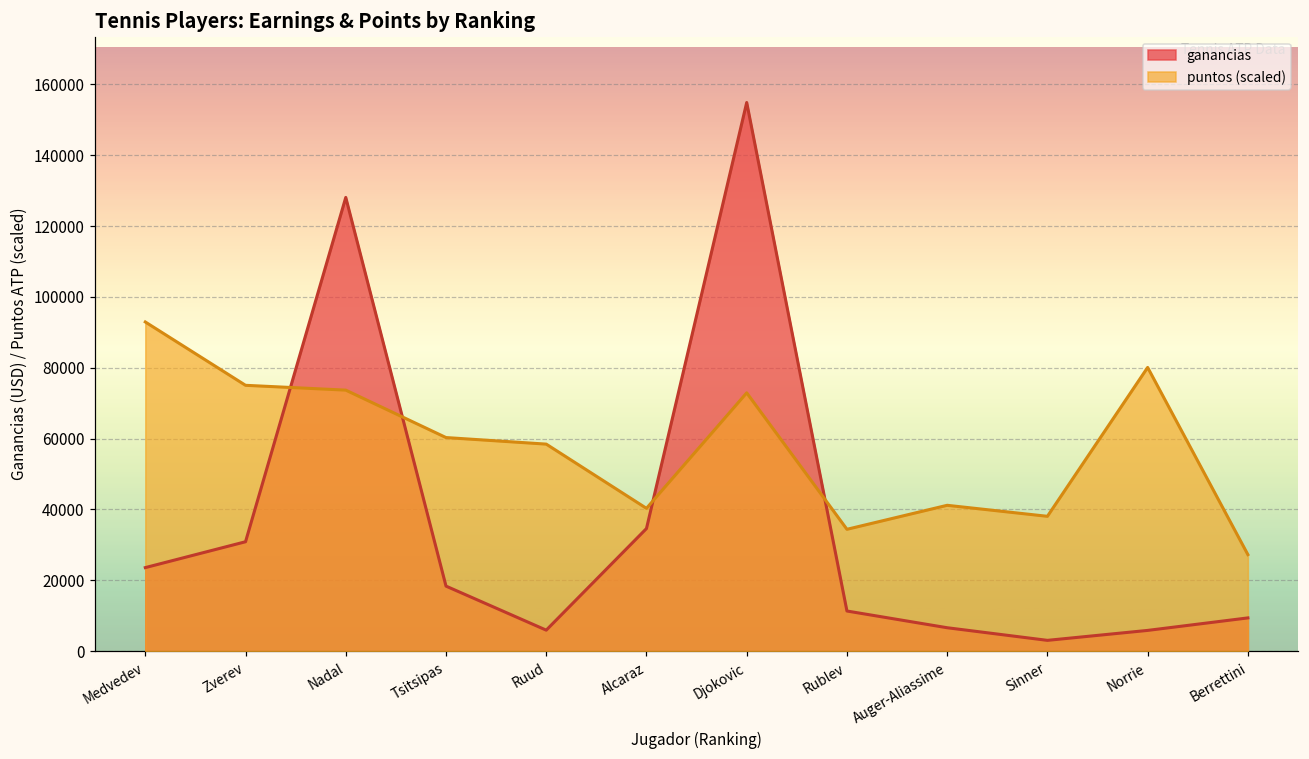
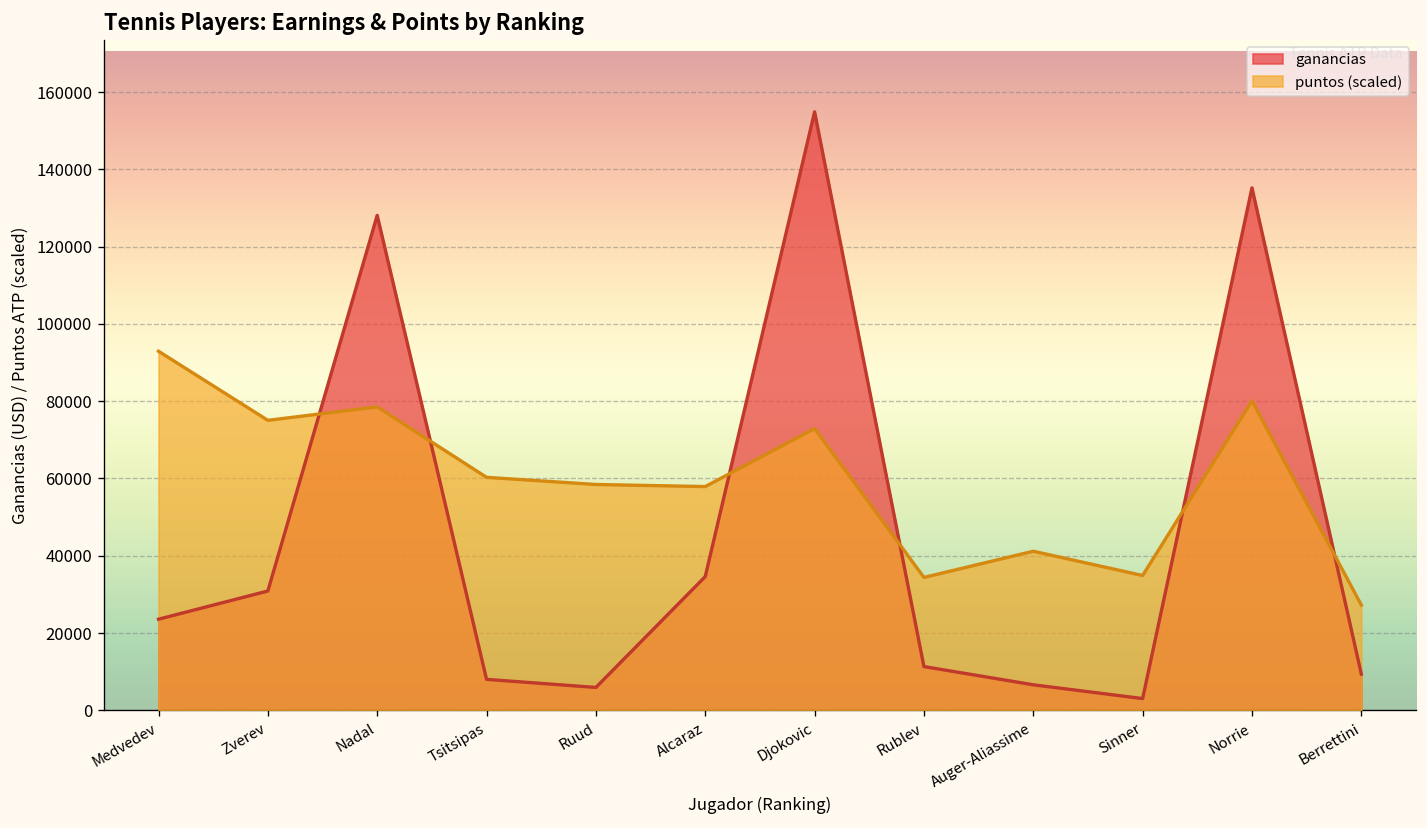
puntos (scaled), Nadal: 74000 -> 79000
ganancias, Tsitsipas: 18000 -> 8000
puntos (scaled), Alcaraz: 40000 -> 58000
puntos (scaled), Sinner: 38000 -> 35000
ganancias, Norrie: 6000 -> 135000
